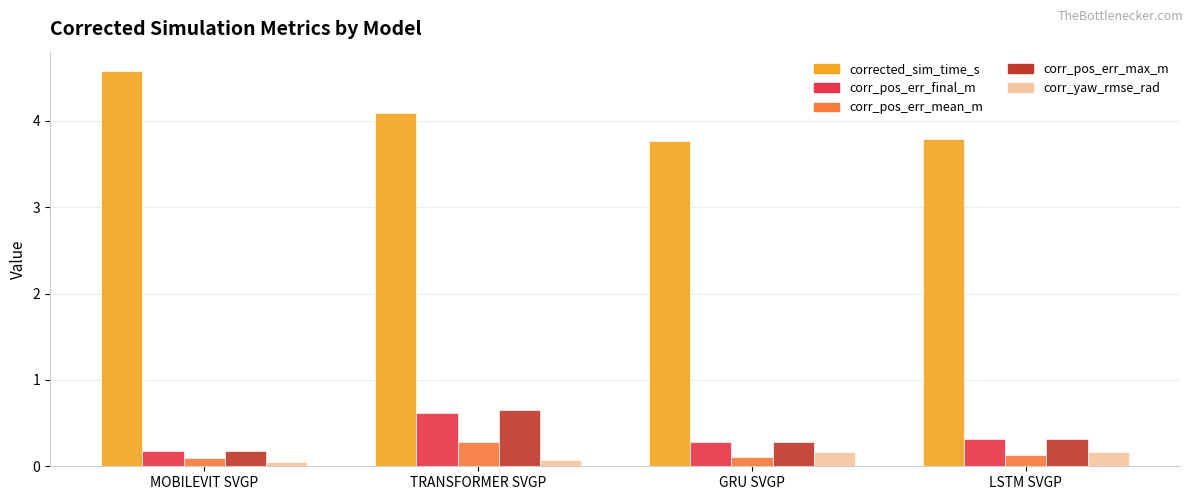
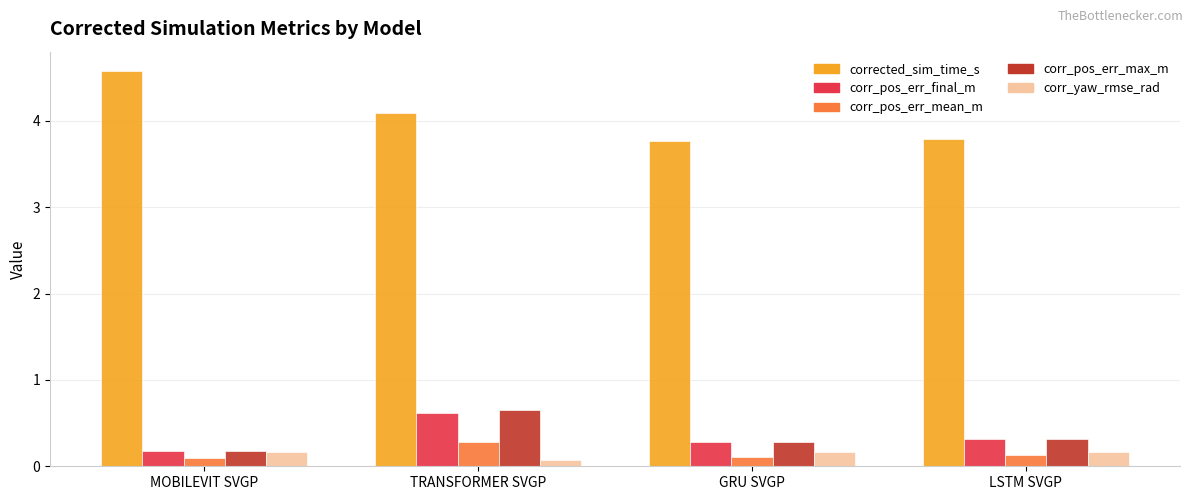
corr_yaw_rmse_rad, MOBILEVIT SVGP: 0.1 -> 0.2
